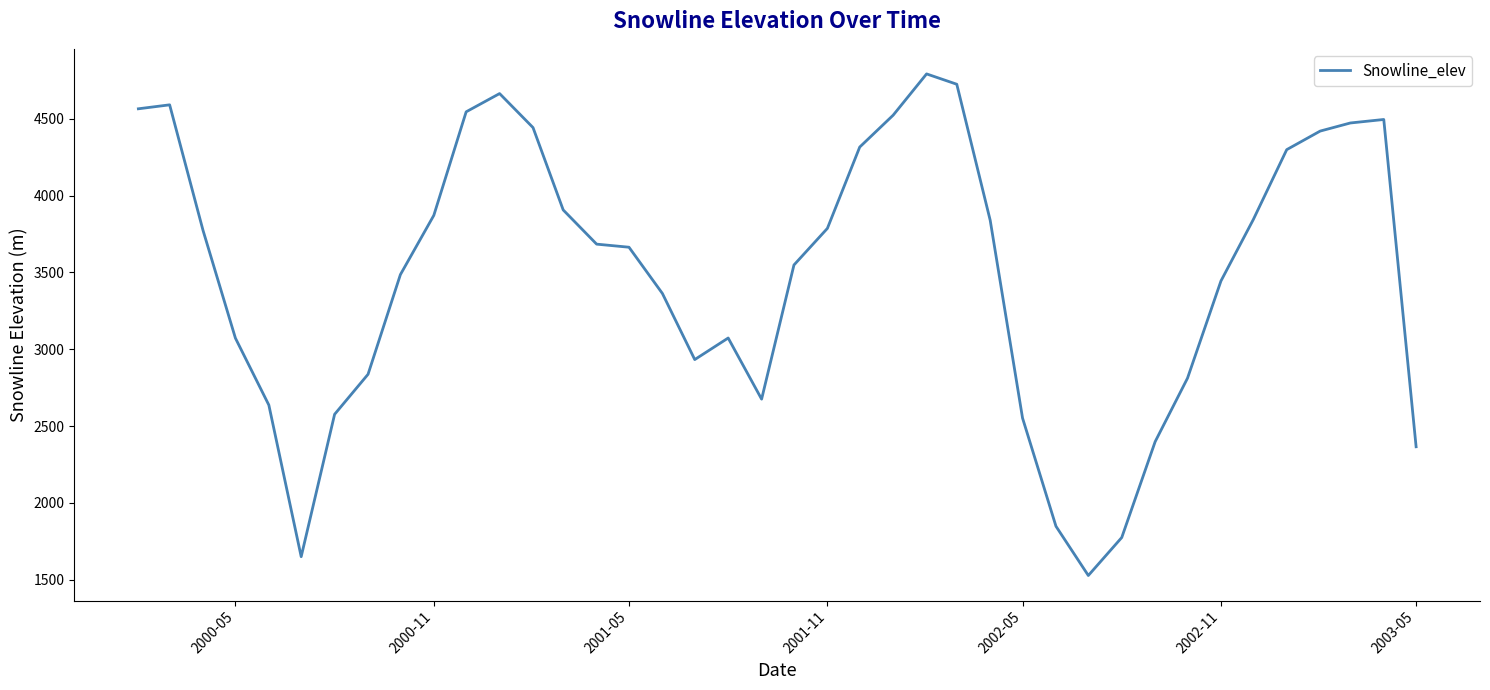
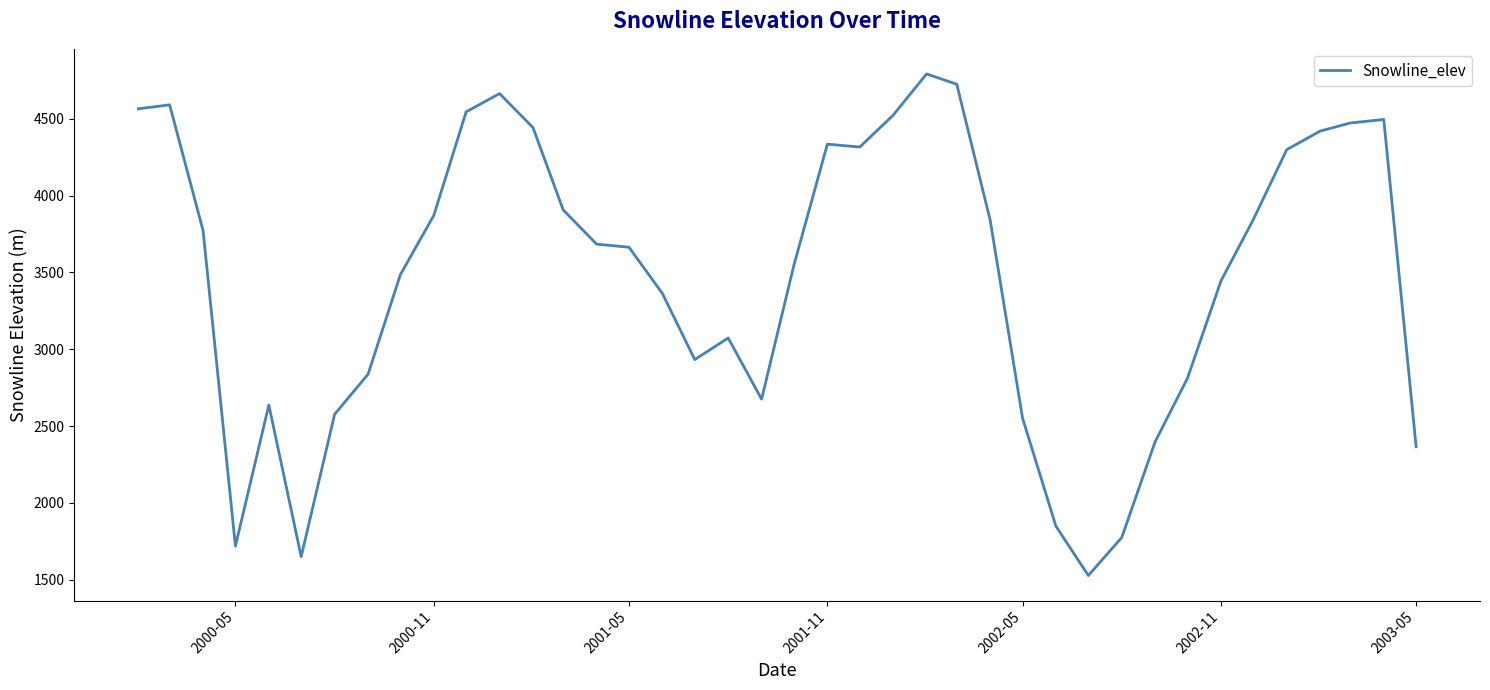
2000-05: 3070 -> 1720
2001-11: 3790 -> 4330
